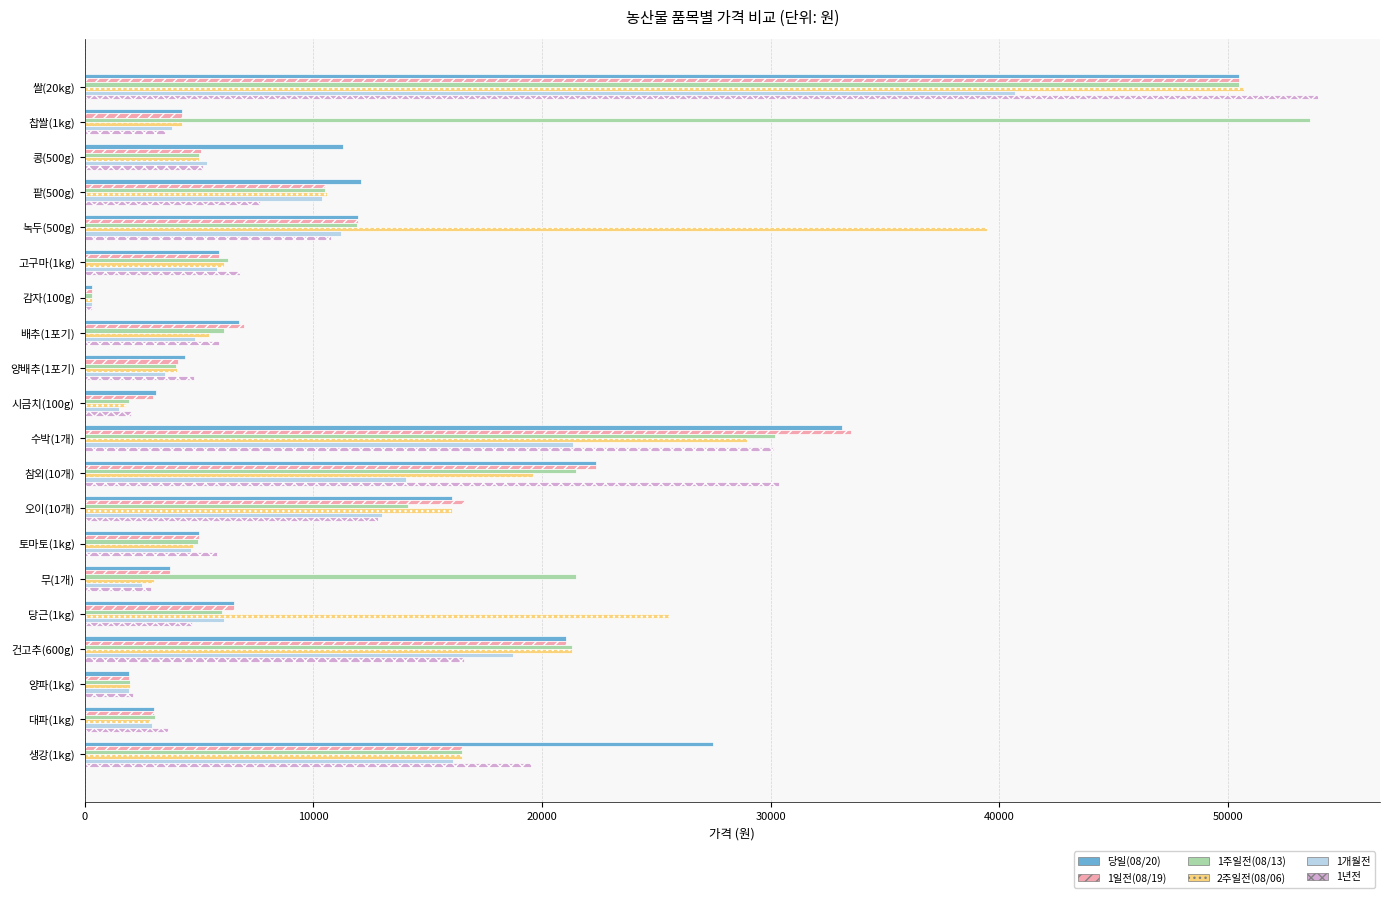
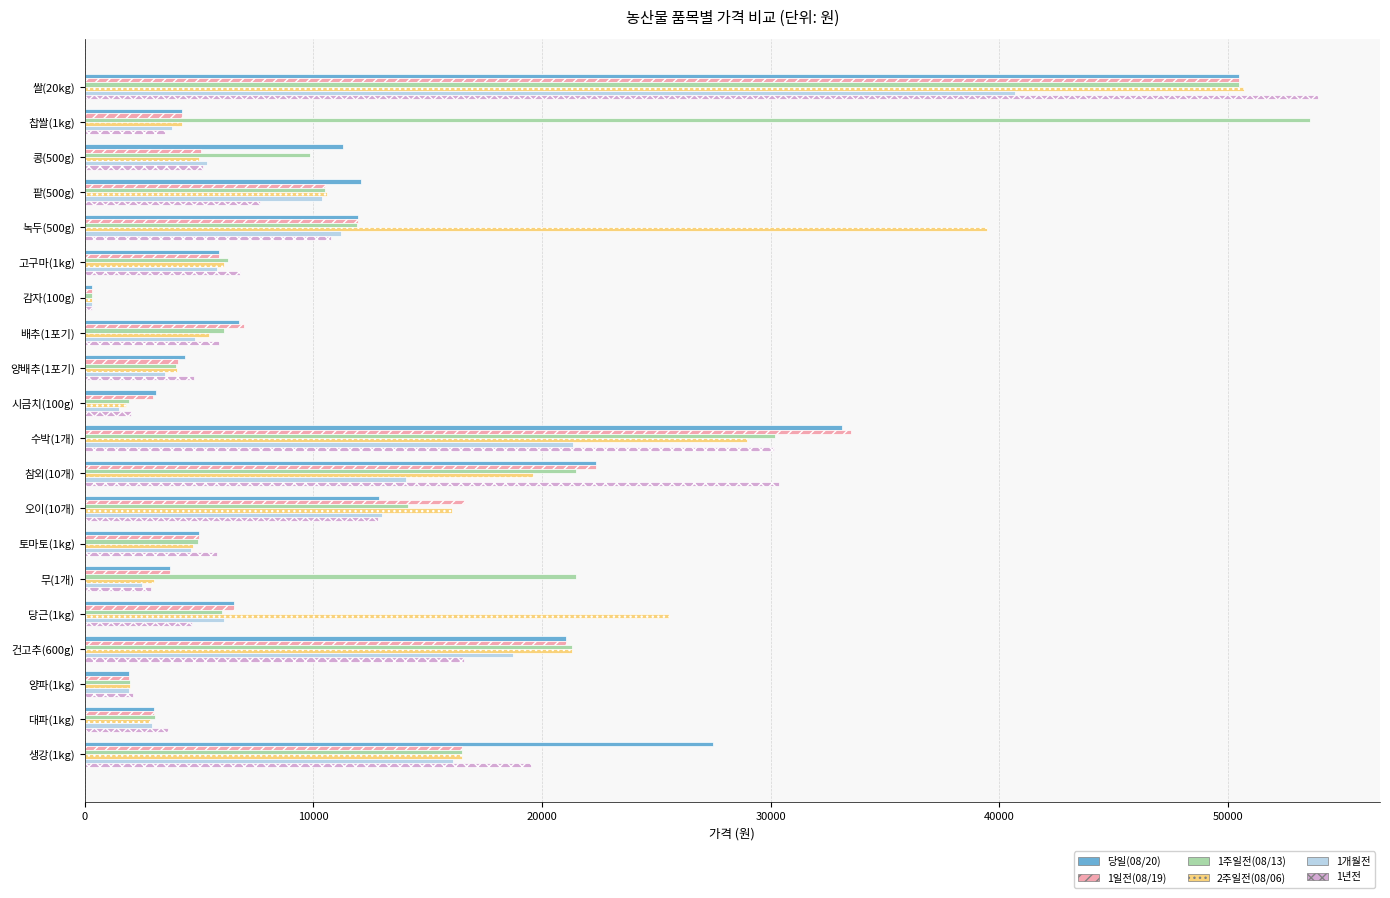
1주일전(08/13), 콩(500g): 5000 -> 9800
당일(08/20), 오이(10개): 16000 -> 12900
